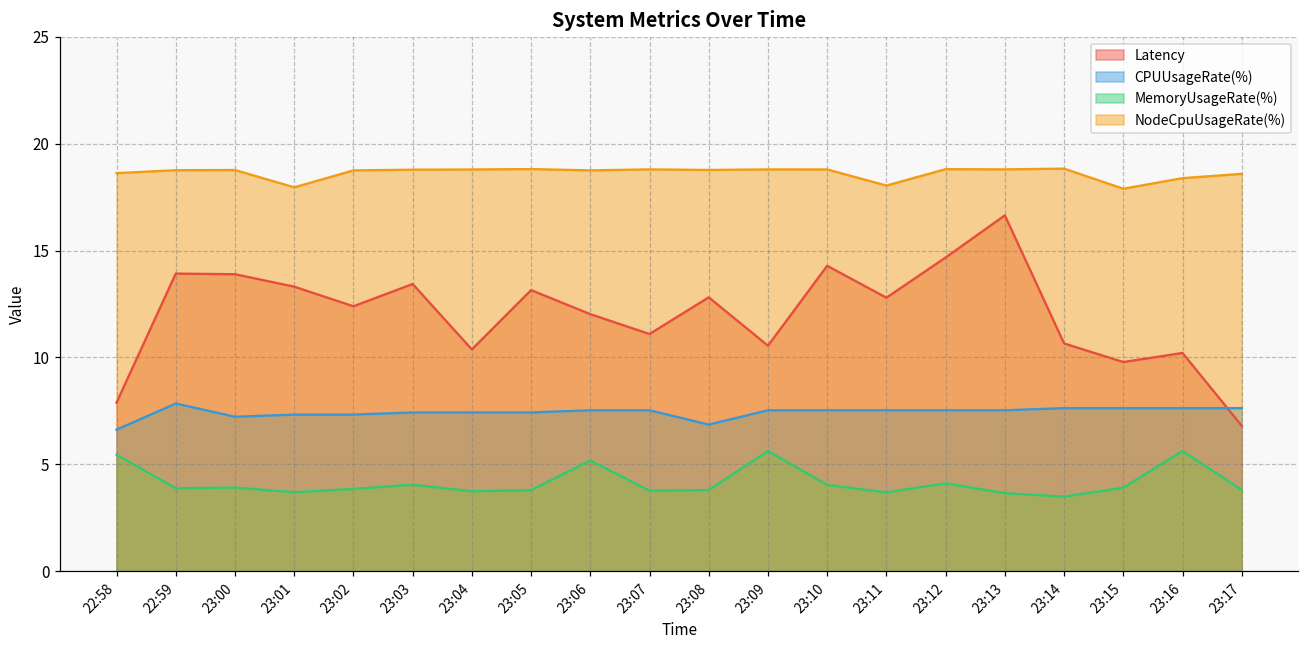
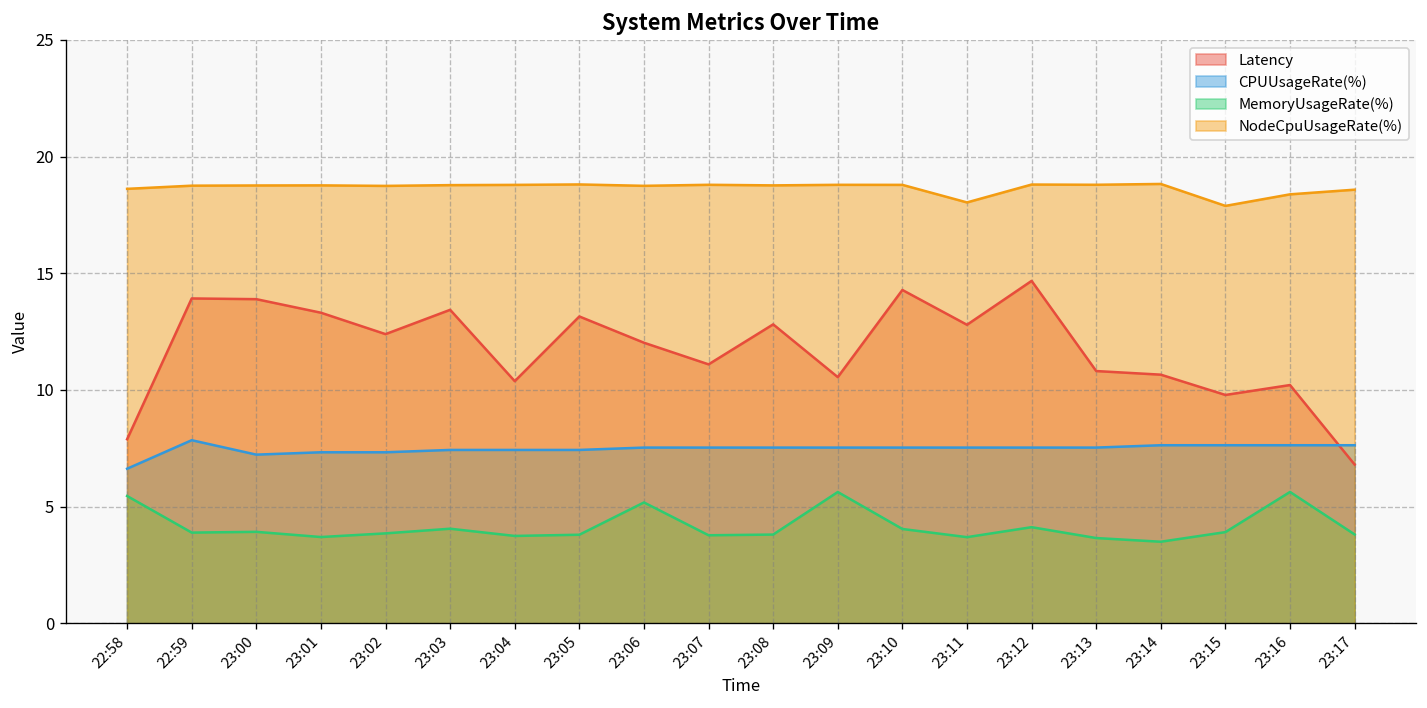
NodeCpuUsageRate(%), 23:01: 18.0 -> 18.8
CPUUsageRate(%), 23:08: 6.9 -> 7.5
Latency, 23:13: 16.6 -> 10.8
